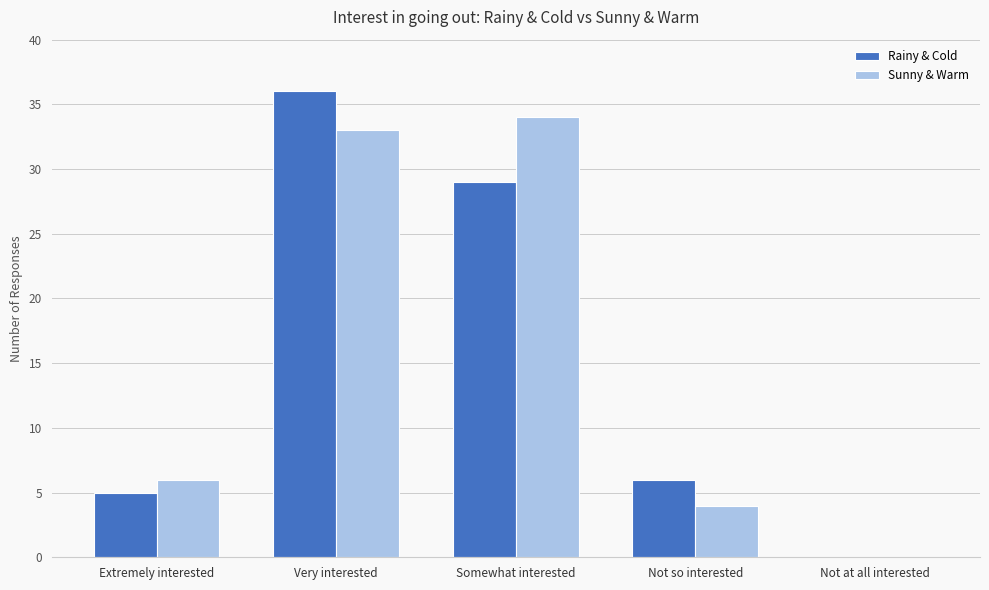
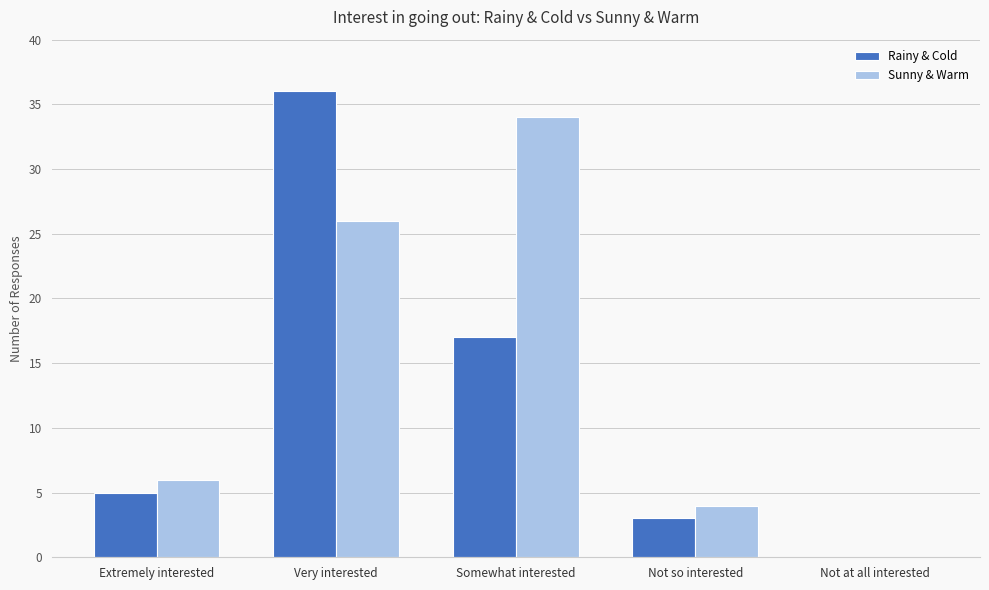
Sunny & Warm, Very interested: 33 -> 26
Rainy & Cold, Somewhat interested: 29 -> 17
Rainy & Cold, Not so interested: 6 -> 3
